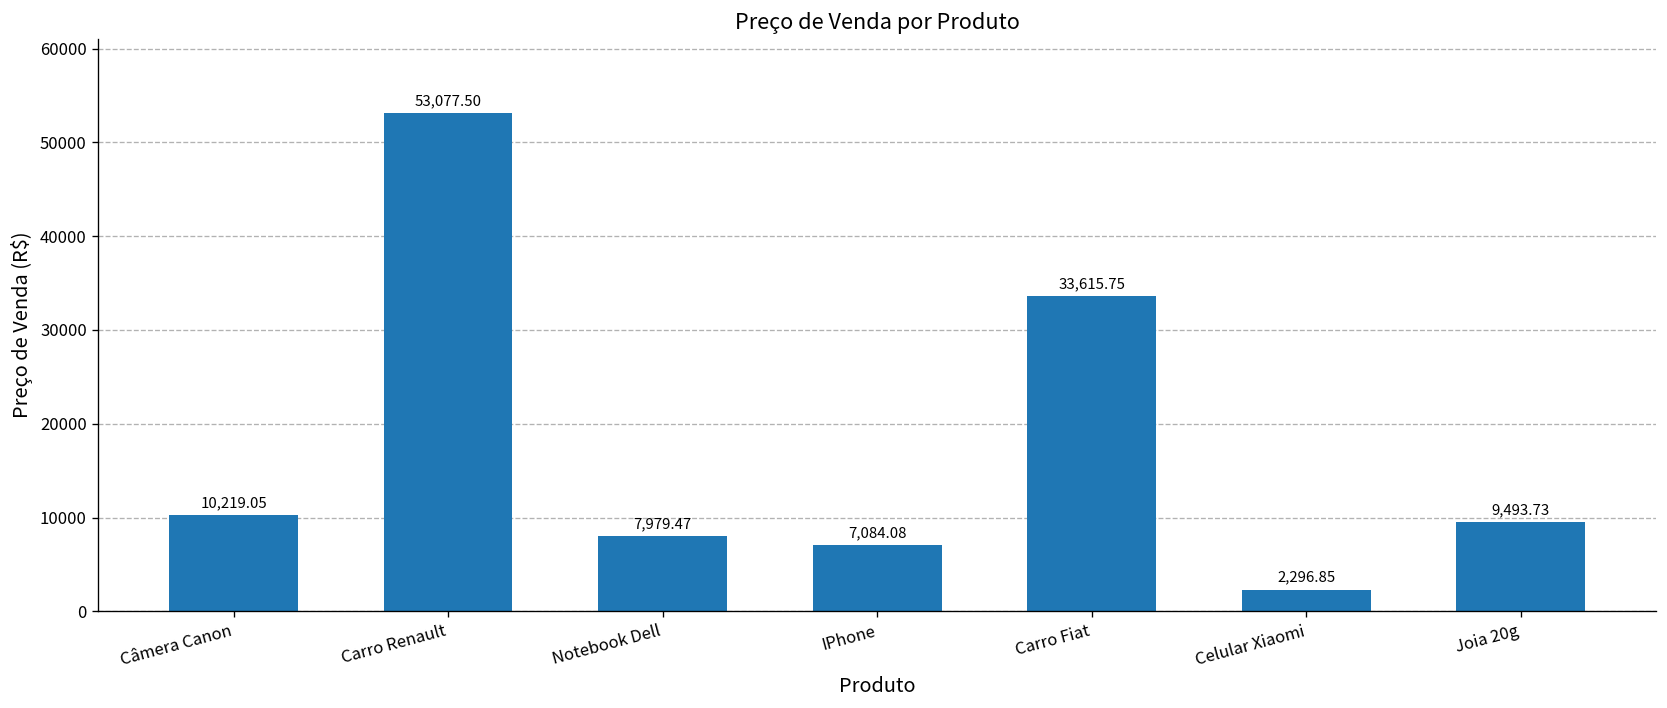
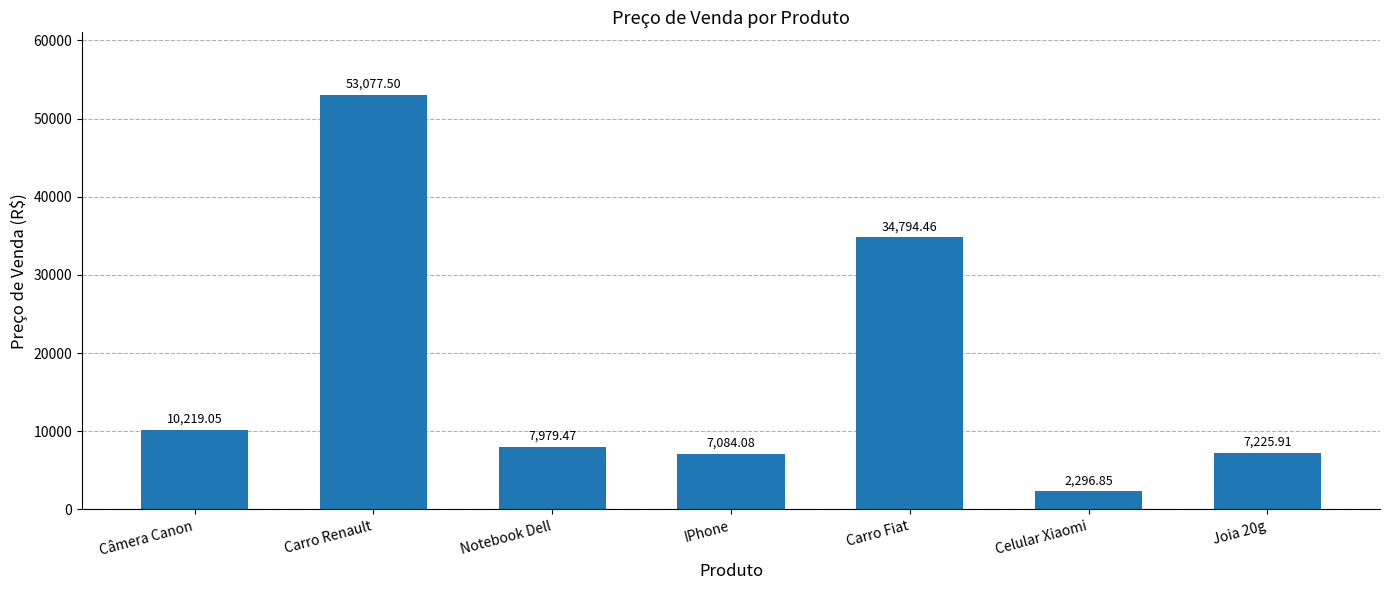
Carro Fiat: 33,615.75 -> 34,794.46
Joia 20g: 9,493.73 -> 7,225.91
